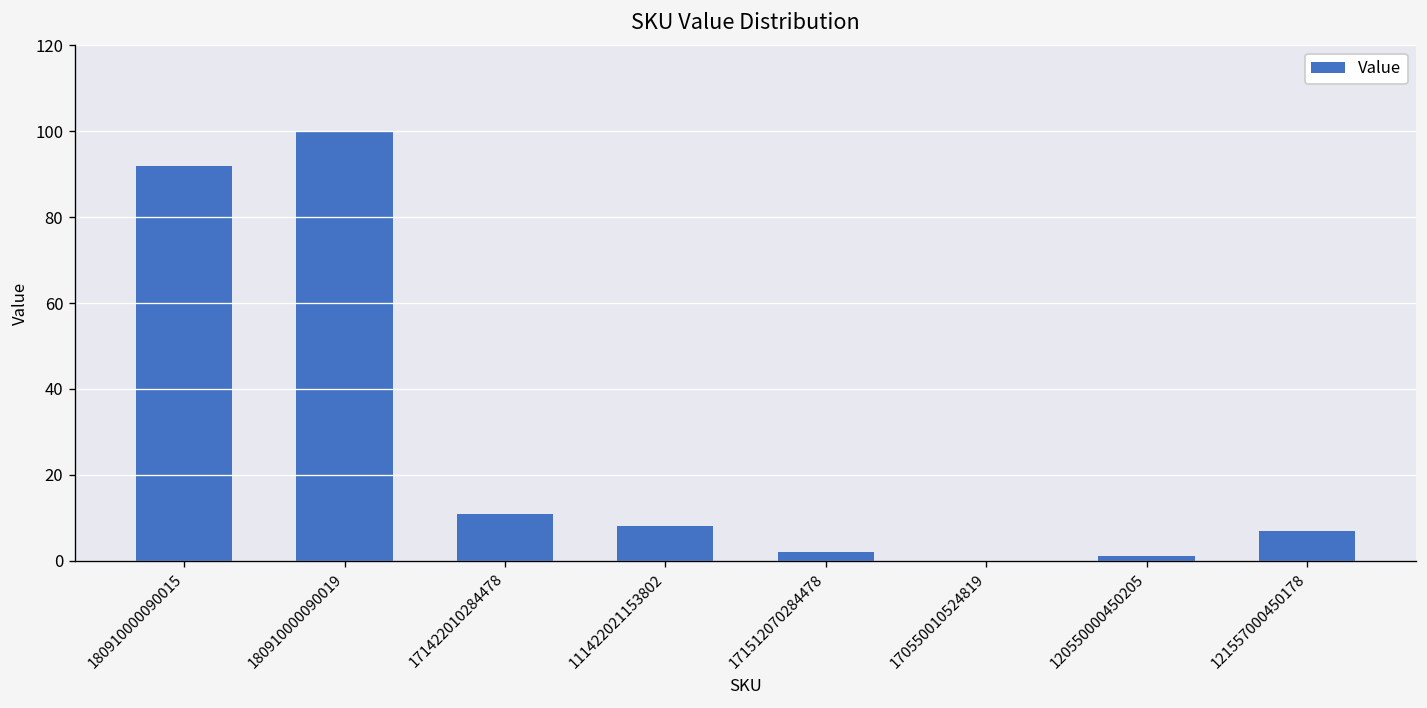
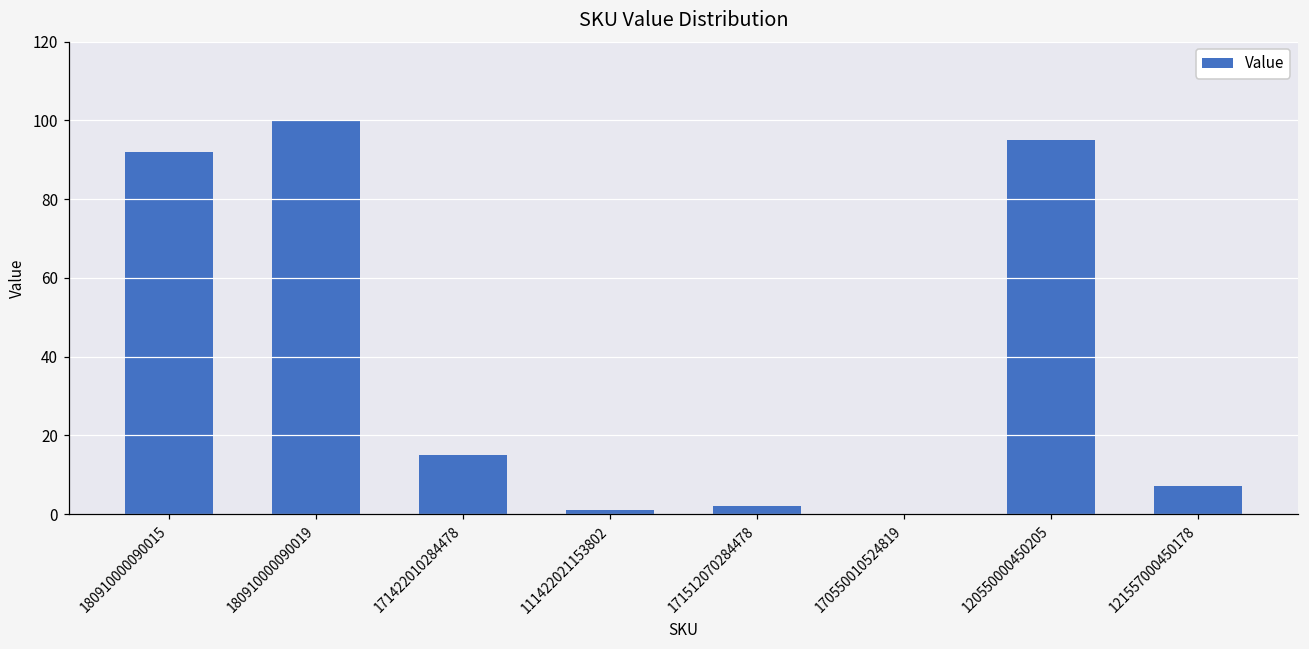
171422010284478: 11 -> 15
111422021153802: 8 -> 1
120550000450205: 1 -> 95
